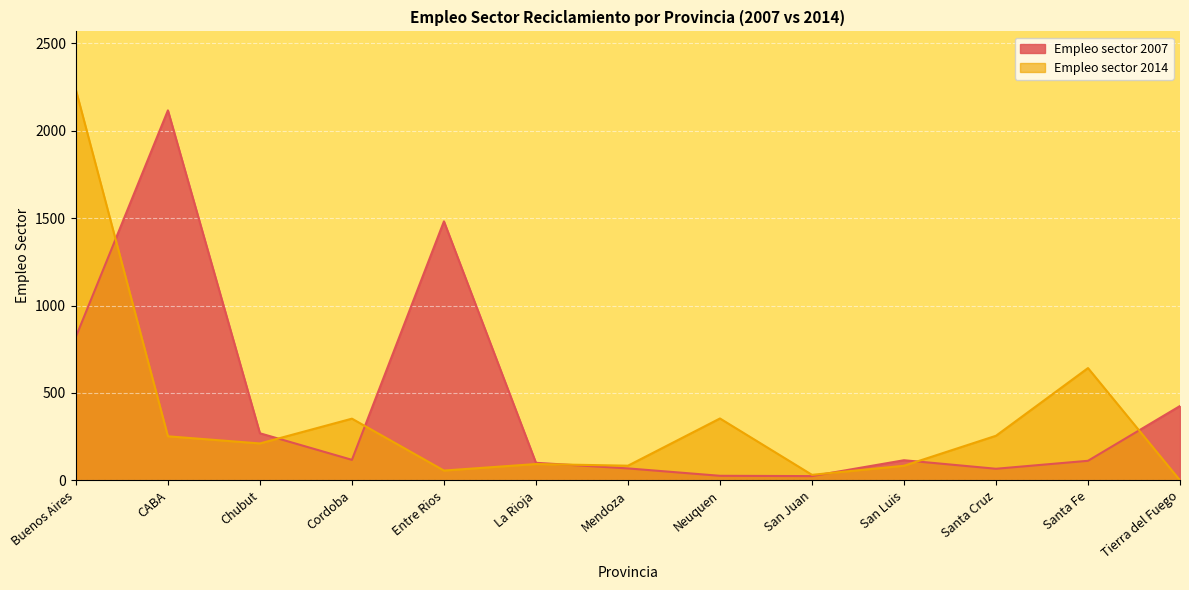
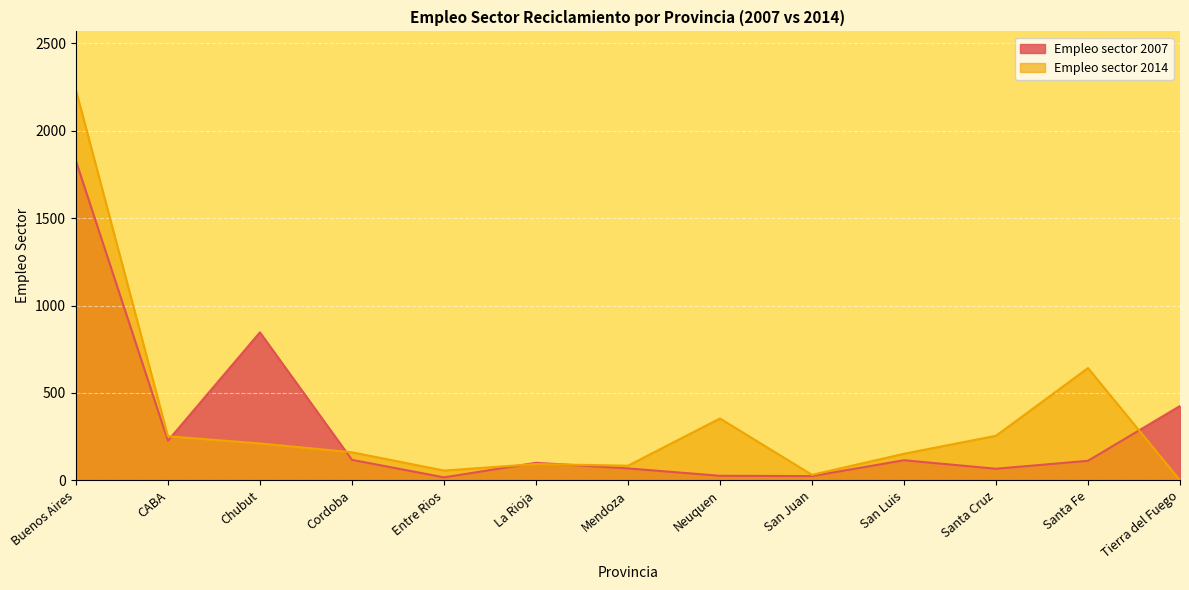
Empleo sector 2007, Buenos Aires: 820 -> 1830
Empleo sector 2007, CABA: 2120 -> 230
Empleo sector 2007, Chubut: 270 -> 850
Empleo sector 2014, Cordoba: 350 -> 160
Empleo sector 2007, Entre Rios: 1480 -> 20
Empleo sector 2014, San Luis: 80 -> 150
